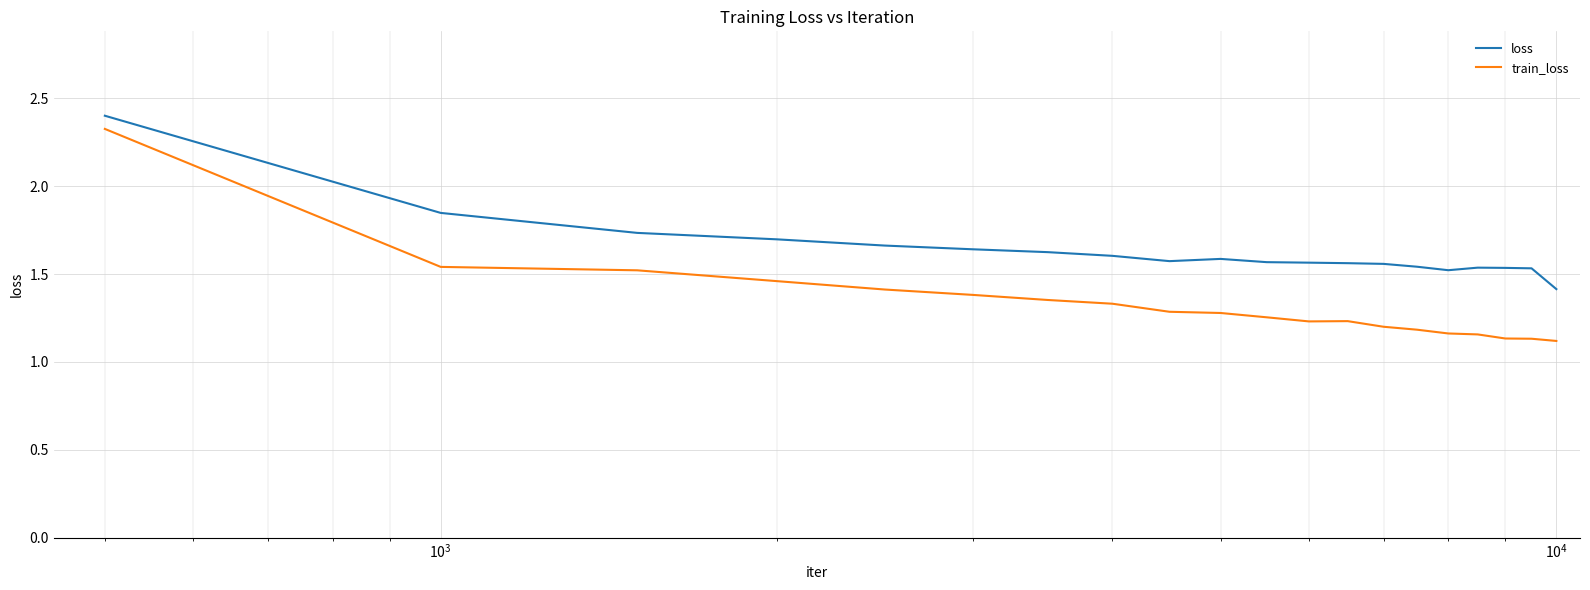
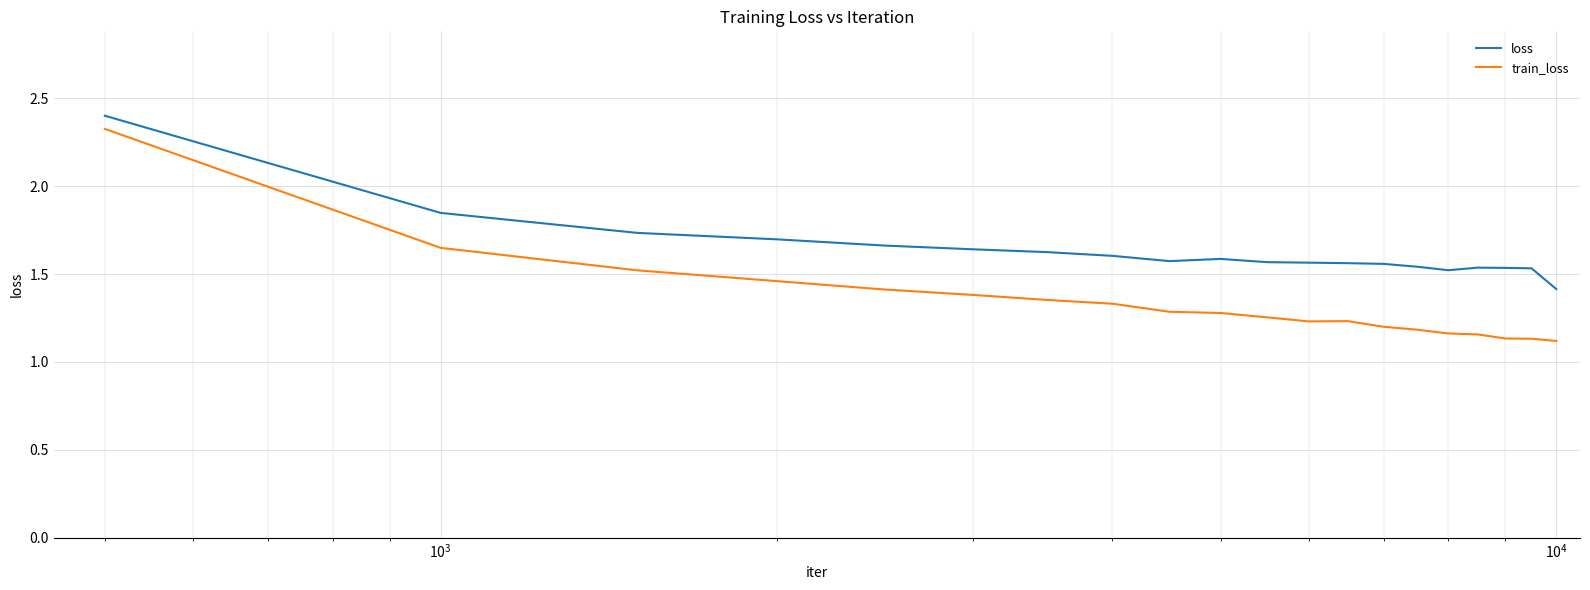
train_loss, 10^3: 1.54 -> 1.65
